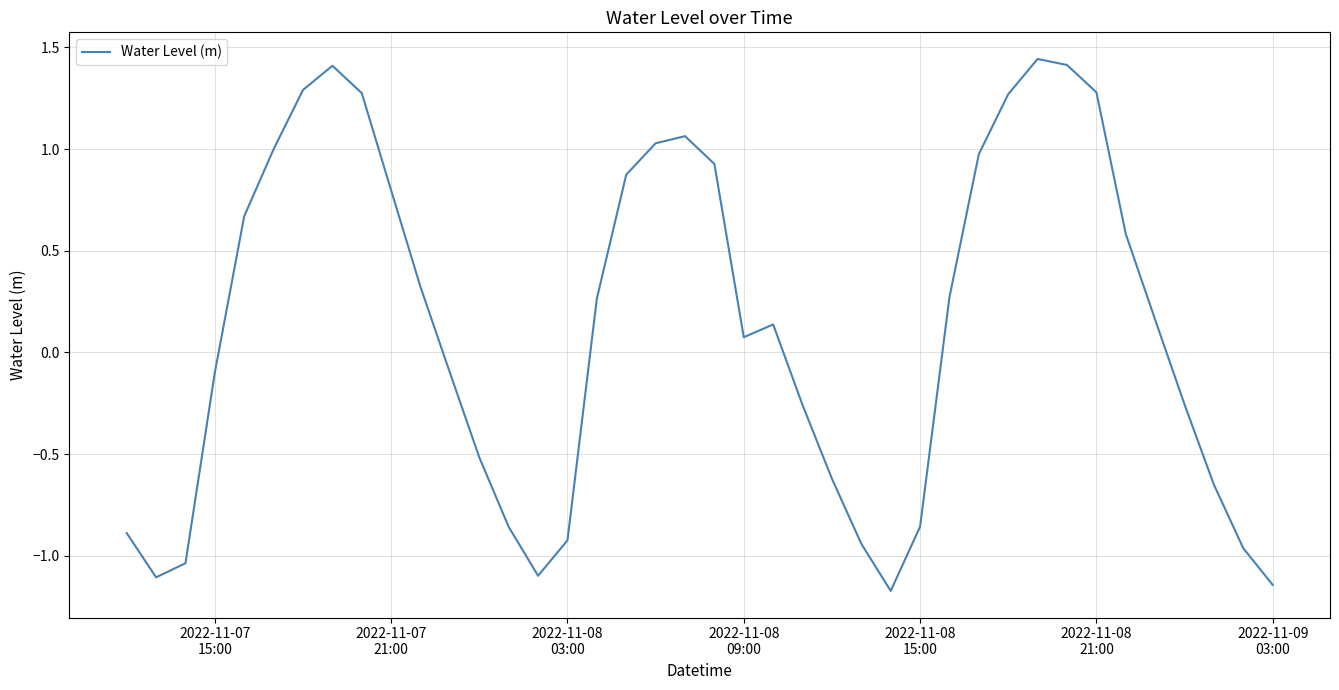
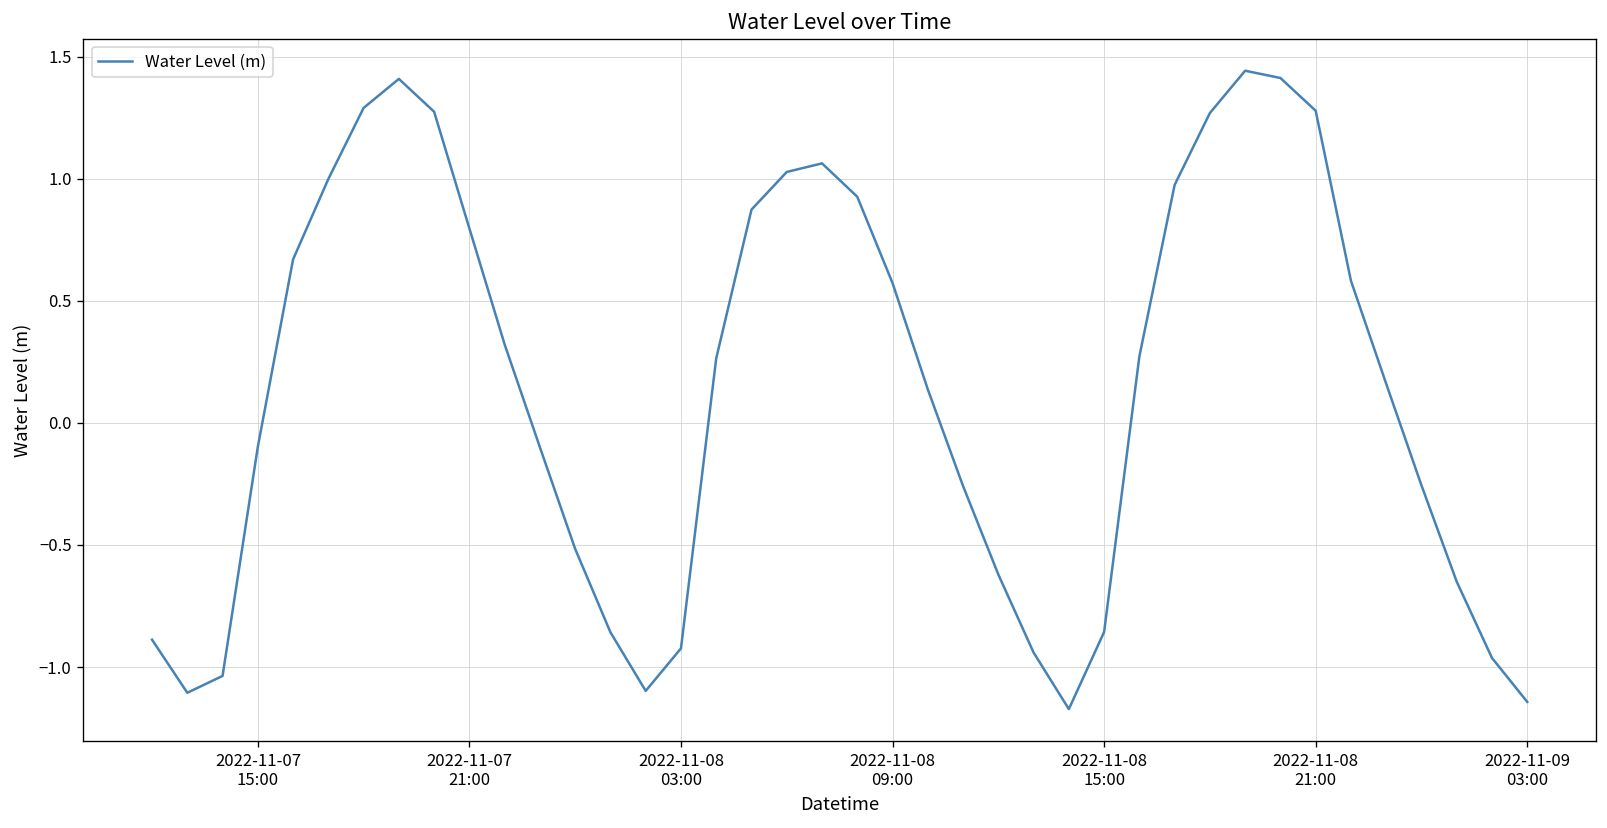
2022-11-08 09:00: 0.07 -> 0.57
